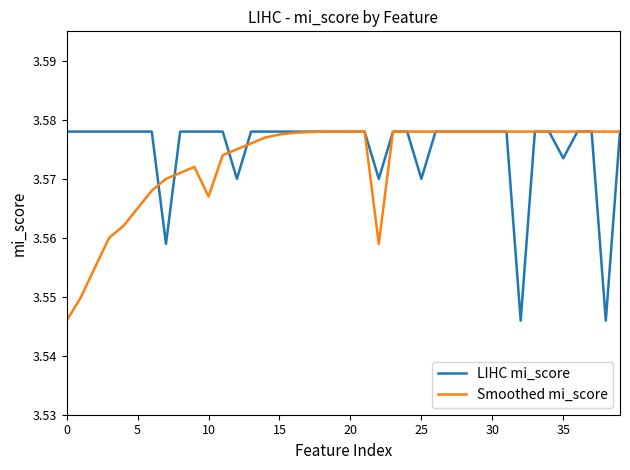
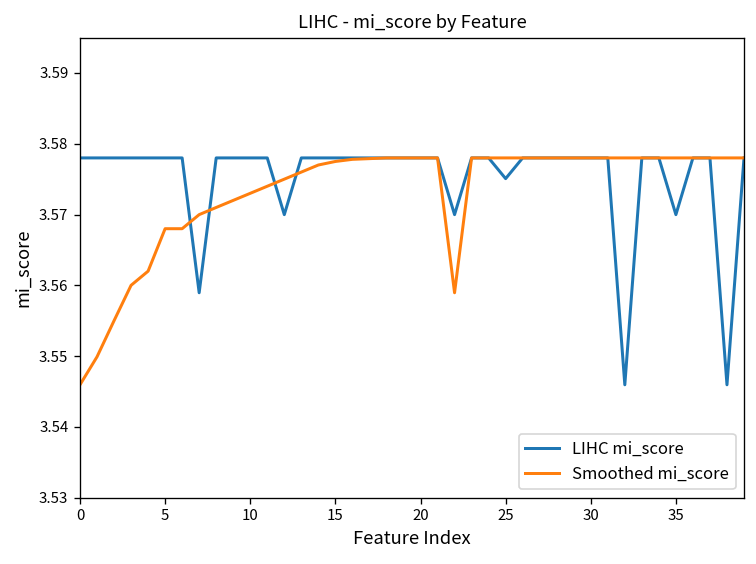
Smoothed mi_score, 5: 3.565 -> 3.568
Smoothed mi_score, 10: 3.567 -> 3.573
LIHC mi_score, 25: 3.570 -> 3.575
LIHC mi_score, 35: 3.573 -> 3.570
